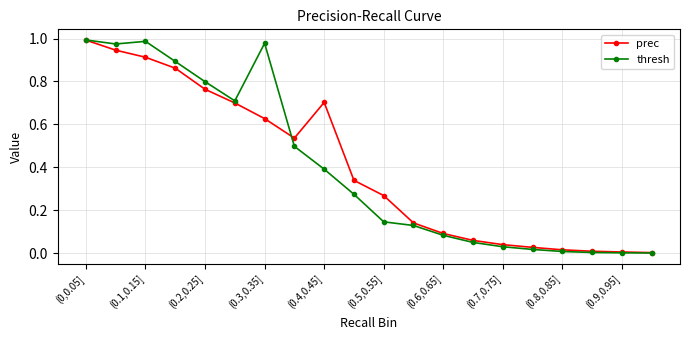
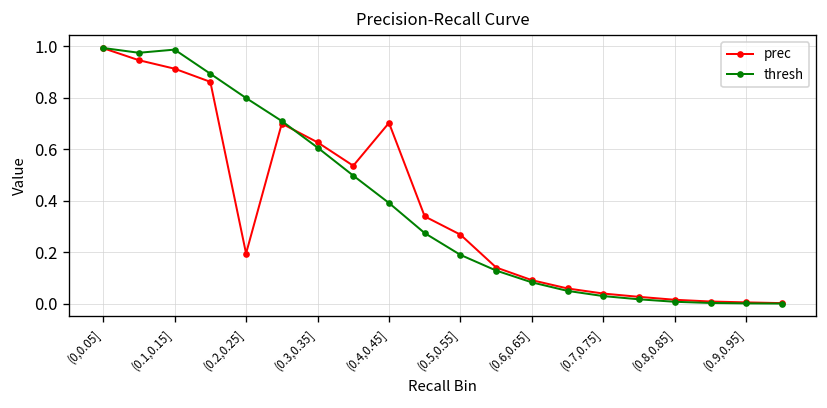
prec, (0.2,0.25]: 0.76 -> 0.19
thresh, (0.3,0.35]: 0.98 -> 0.61
thresh, (0.5,0.55]: 0.15 -> 0.19
